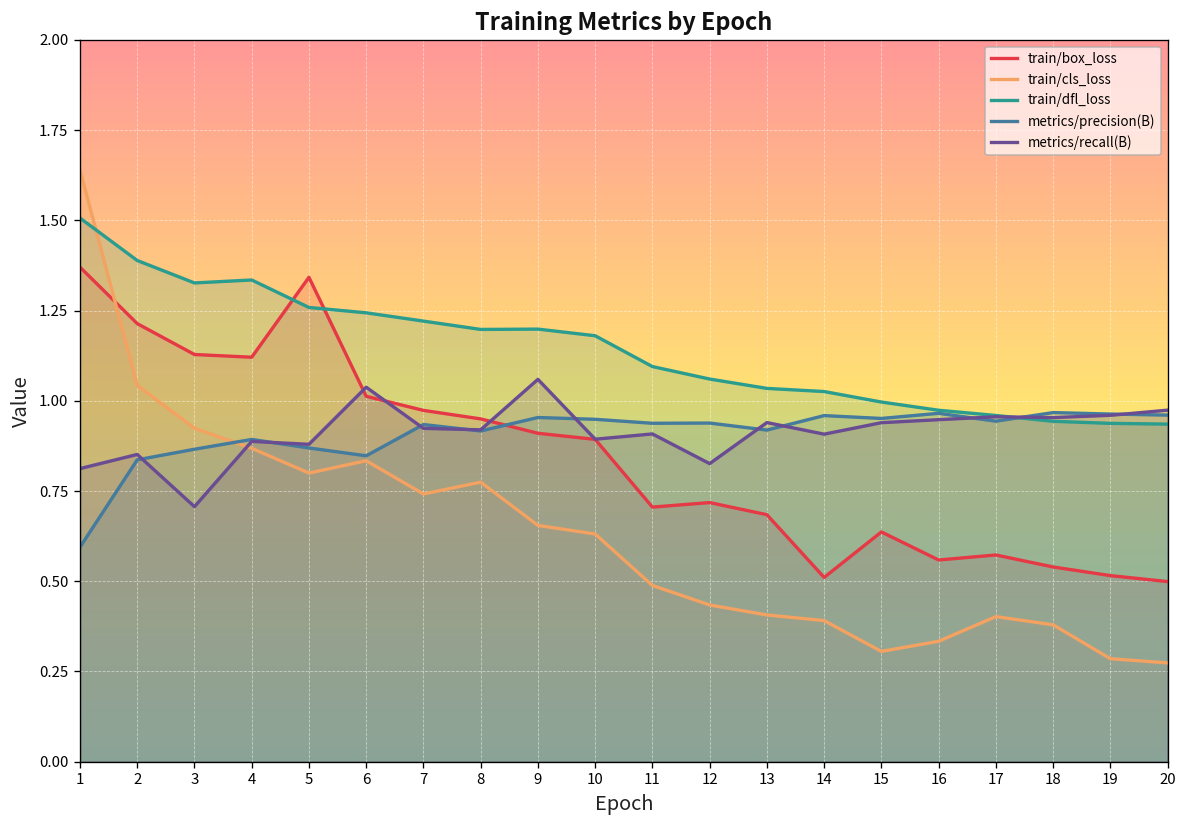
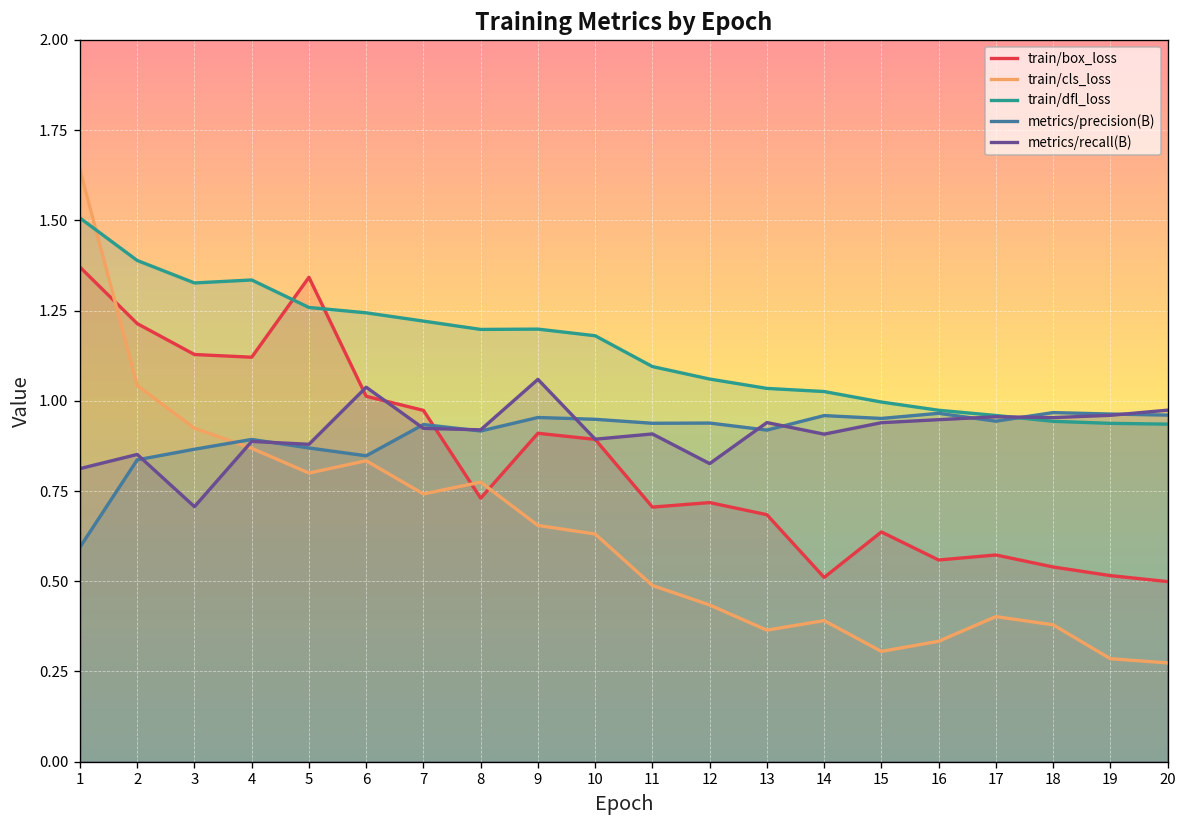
train/box_loss, 8: 0.95 -> 0.73
train/cls_loss, 13: 0.41 -> 0.36
